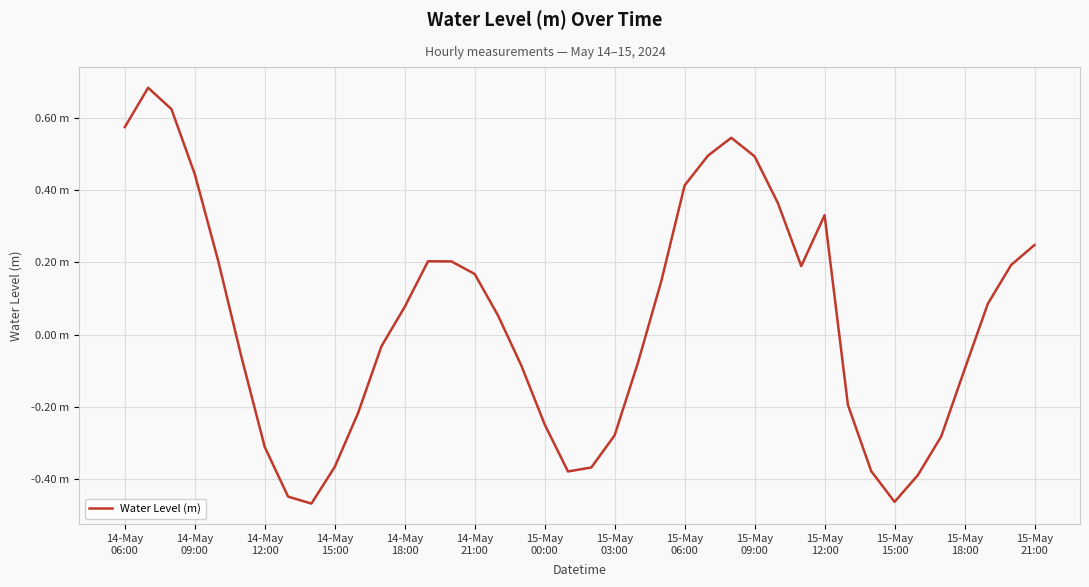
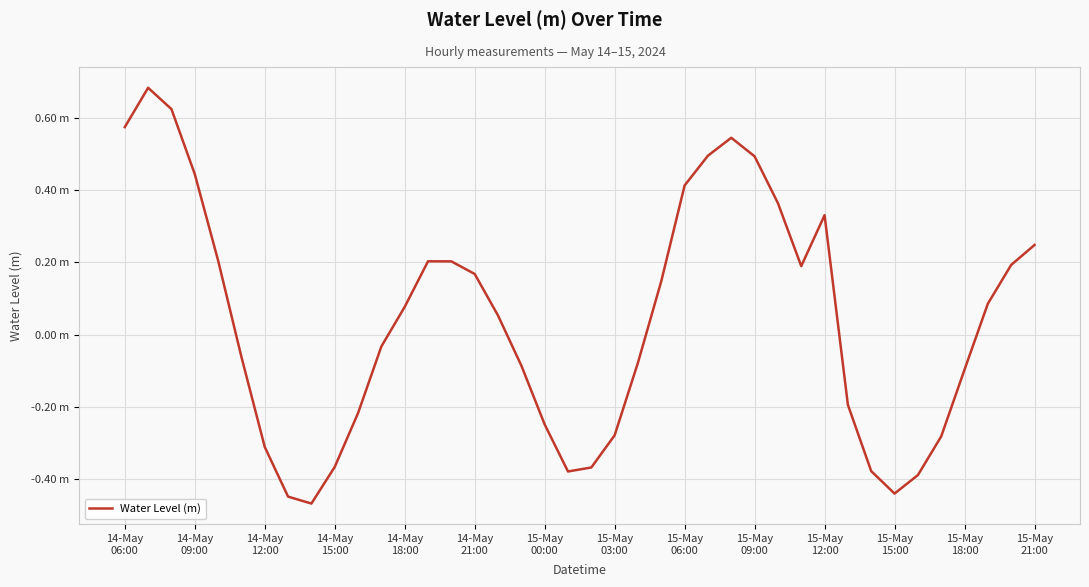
15-May 15:00: -0.46 m -> -0.44 m
